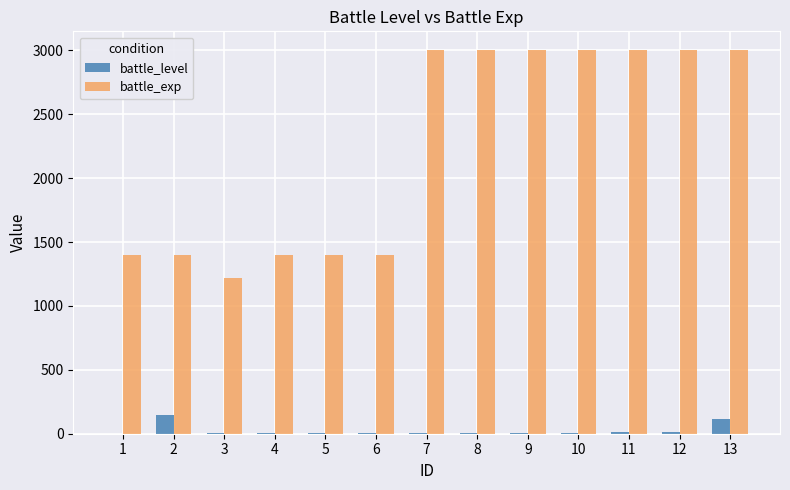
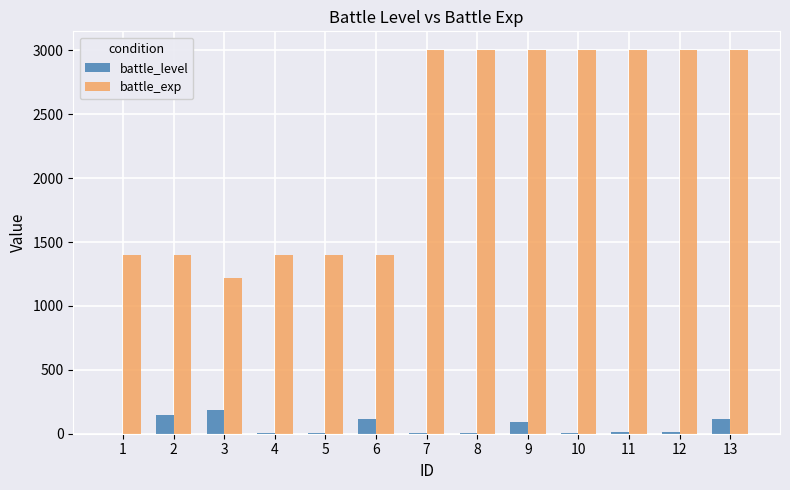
battle_level, 3: 0 -> 190
battle_level, 6: 10 -> 120
battle_level, 9: 10 -> 90
